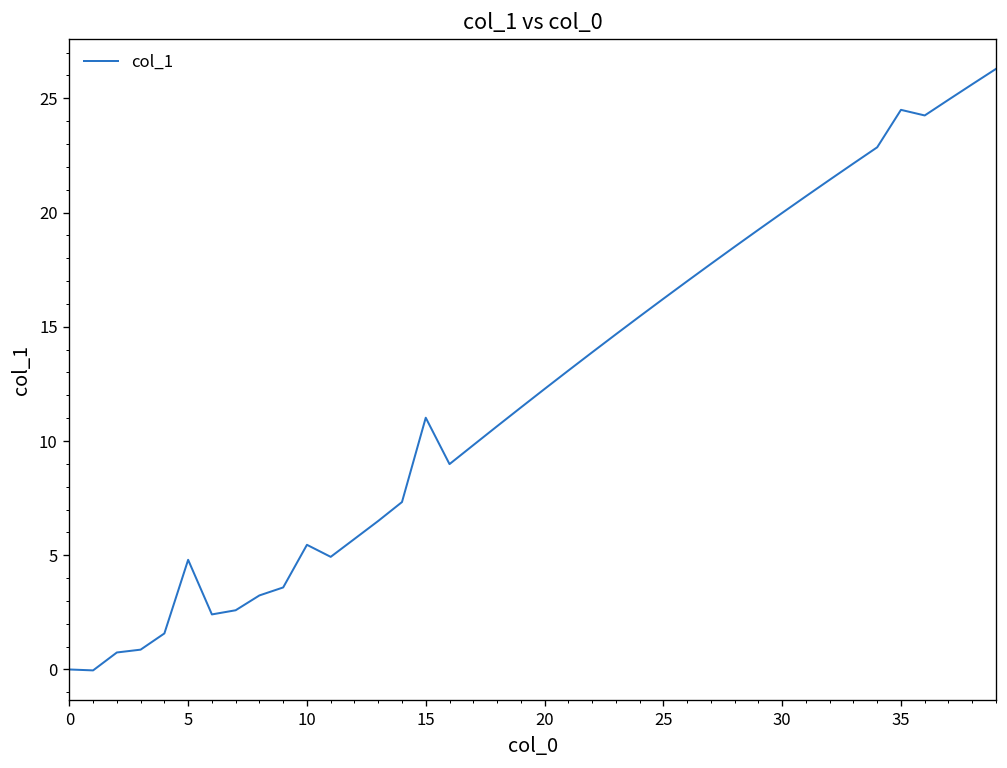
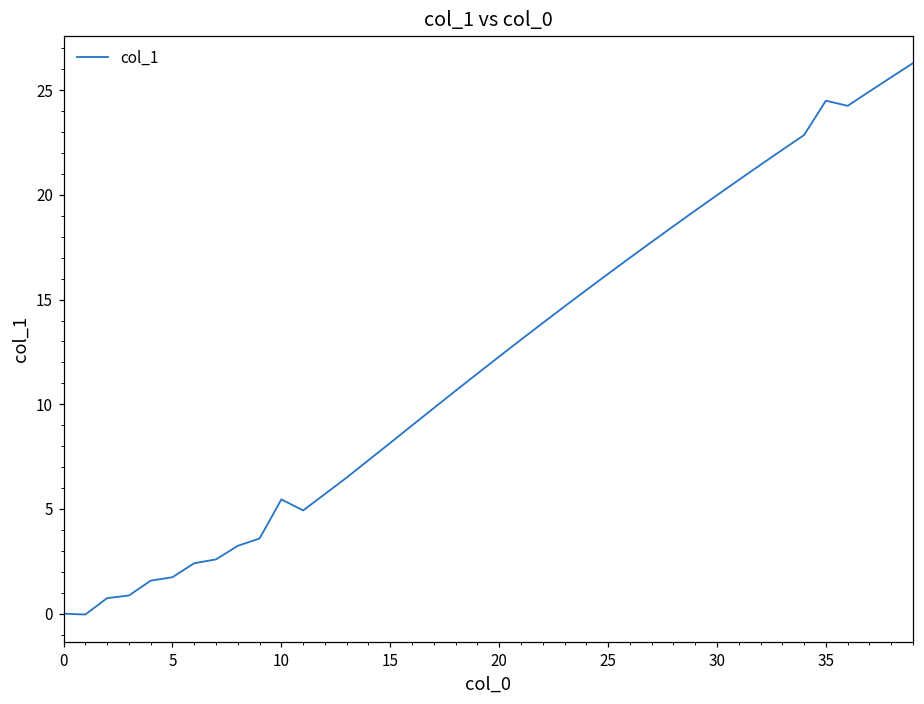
5: 4.8 -> 1.7
15: 11.0 -> 8.2
